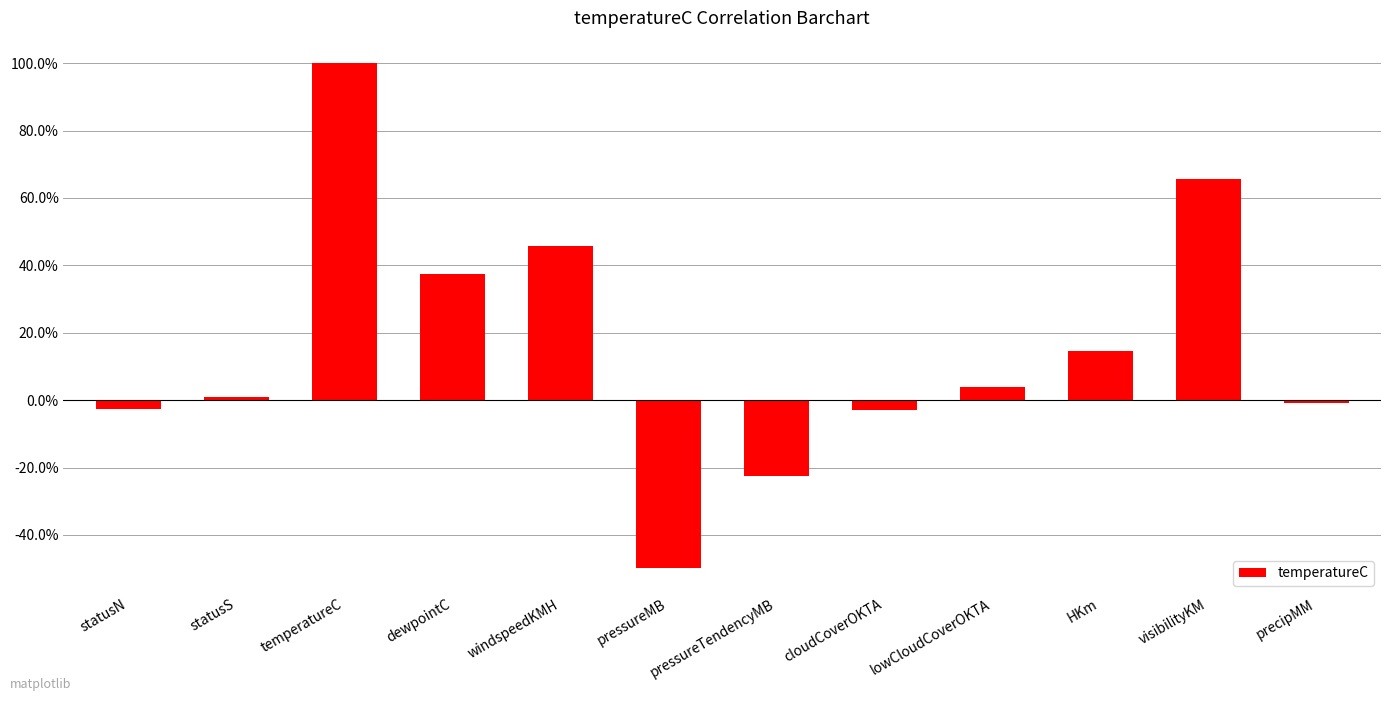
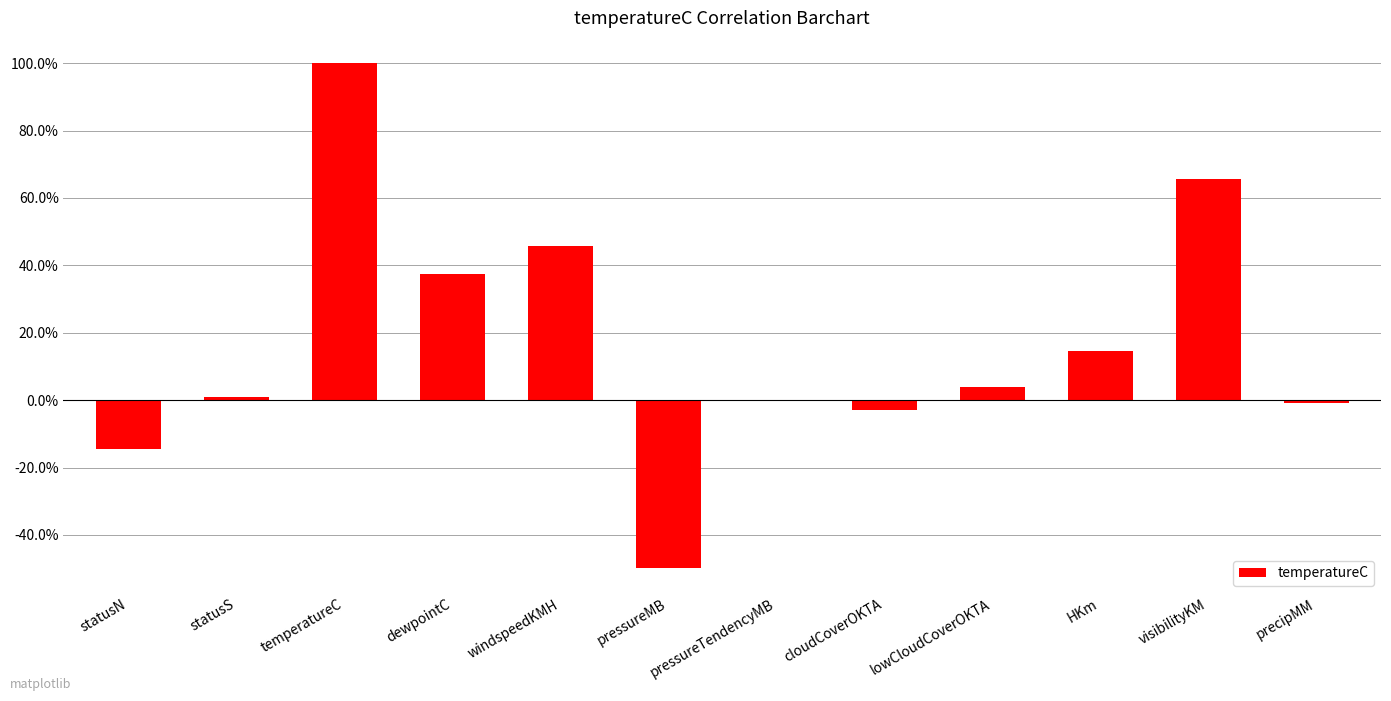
statusN: -3% -> -14%
pressureTendencyMB: -22% -> 0%
